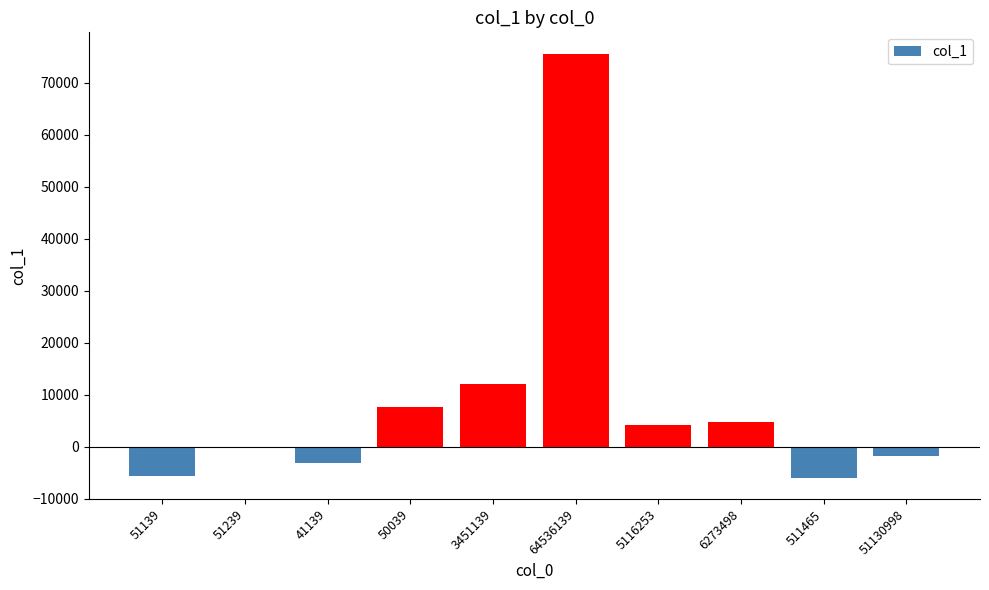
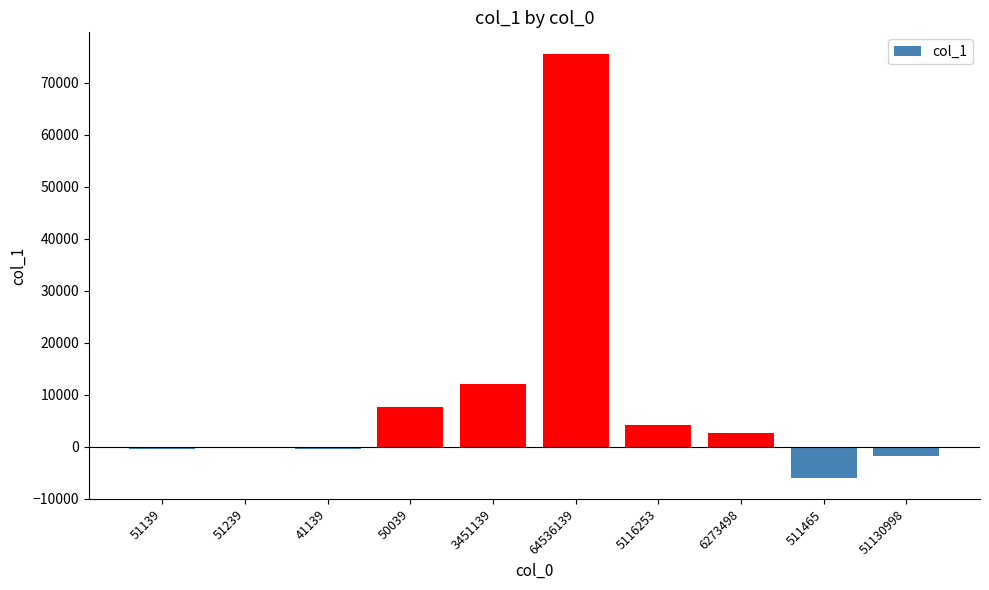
51139: -6000 -> -1000
41139: -3000 -> 0
6273498: 5000 -> 3000
